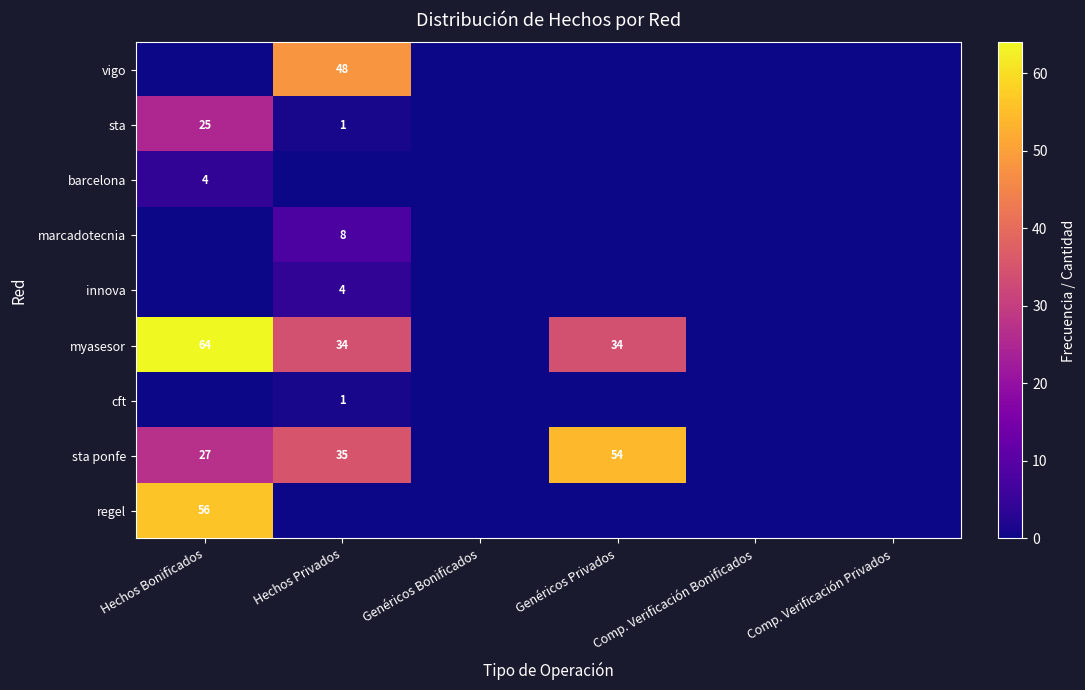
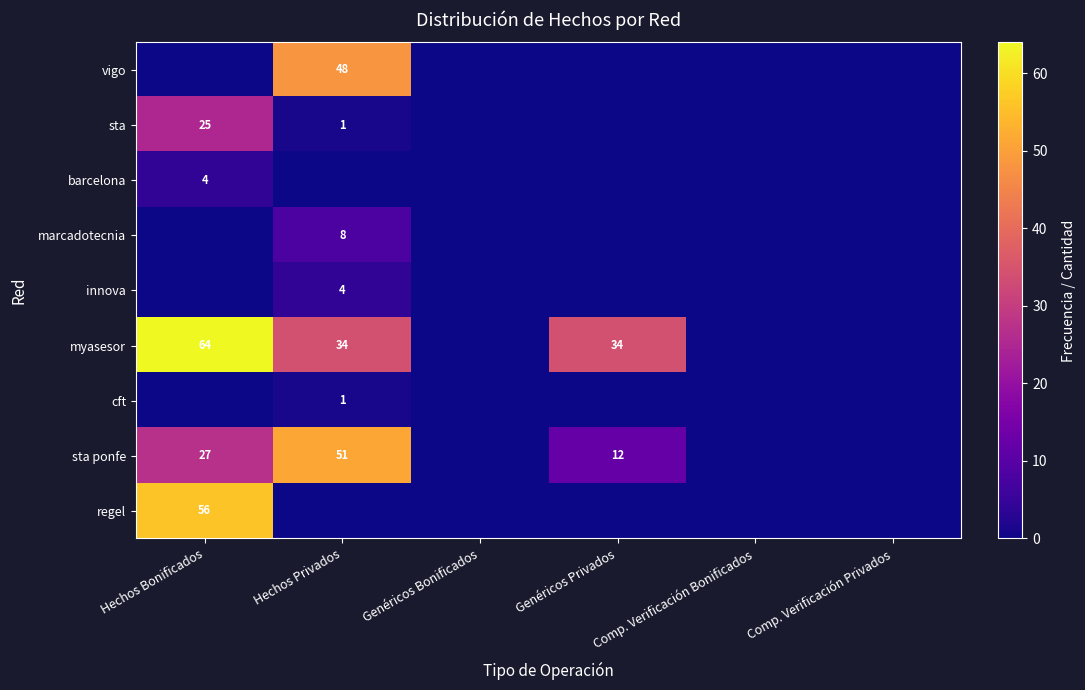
sta ponfe, Hechos Privados: 35 -> 51
sta ponfe, Genéricos Privados: 54 -> 12
